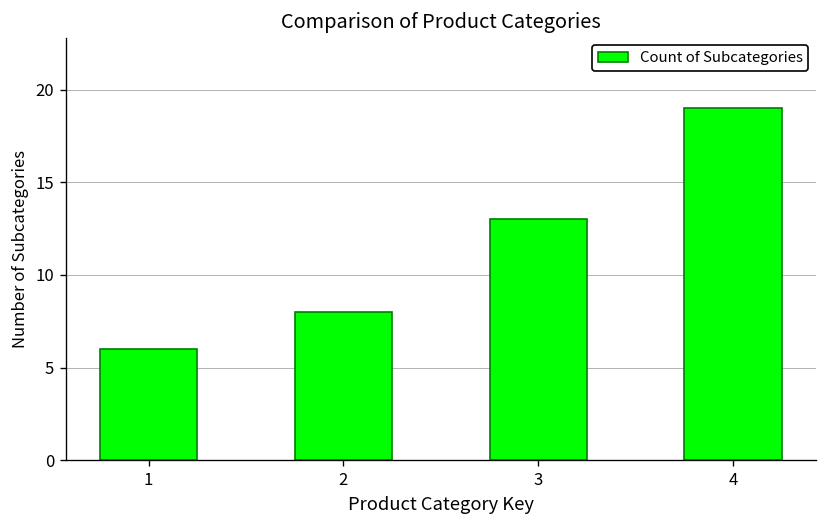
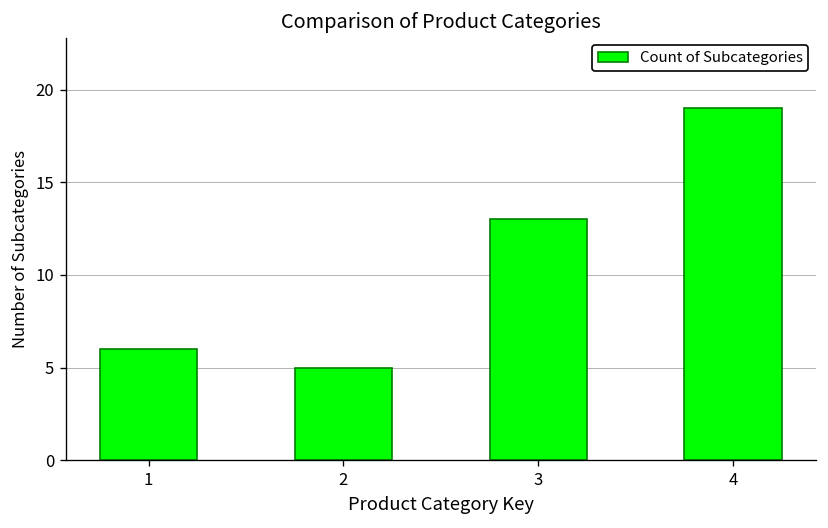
2: 8 -> 5
